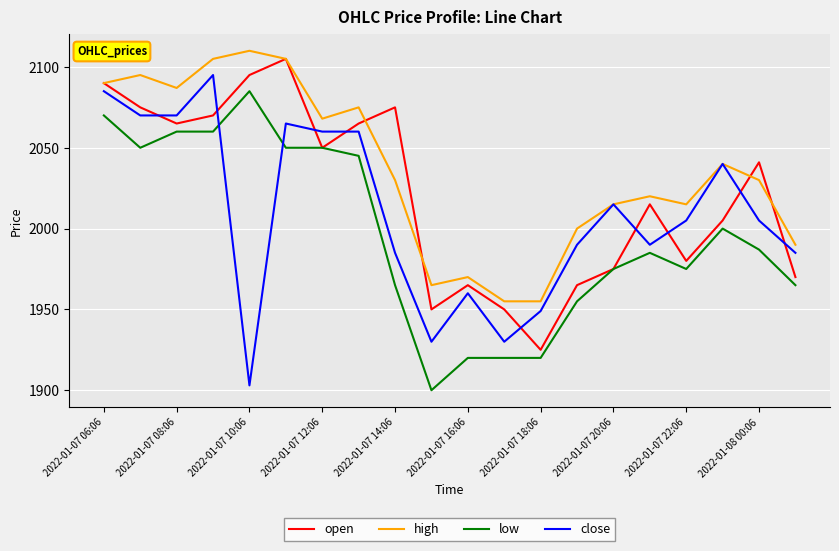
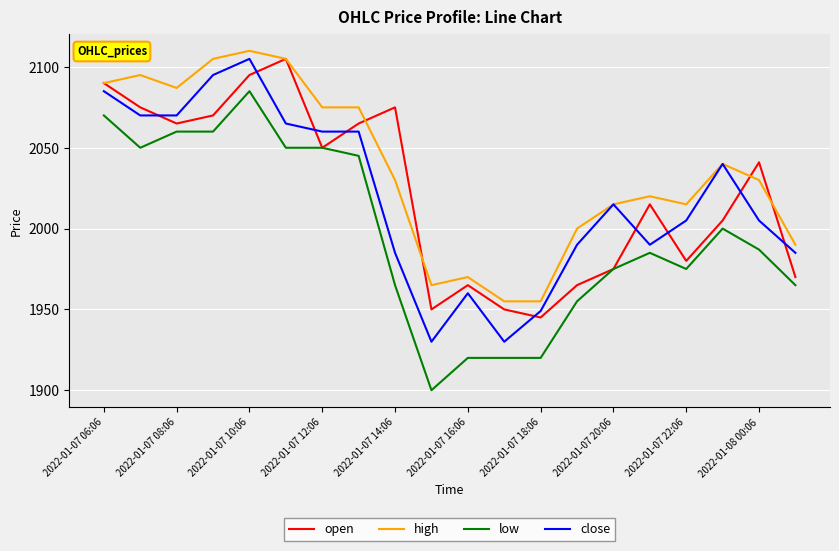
close, 2022-01-07 10:06: 1903 -> 2105
high, 2022-01-07 12:06: 2068 -> 2075
open, 2022-01-07 18:06: 1925 -> 1945
